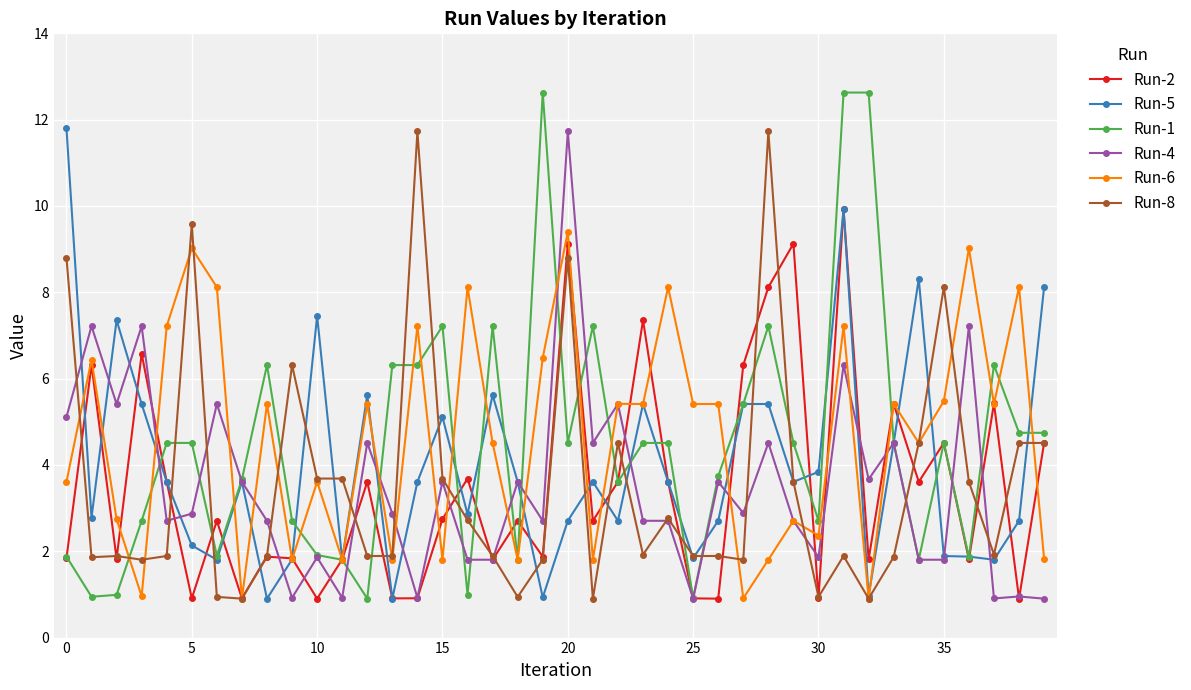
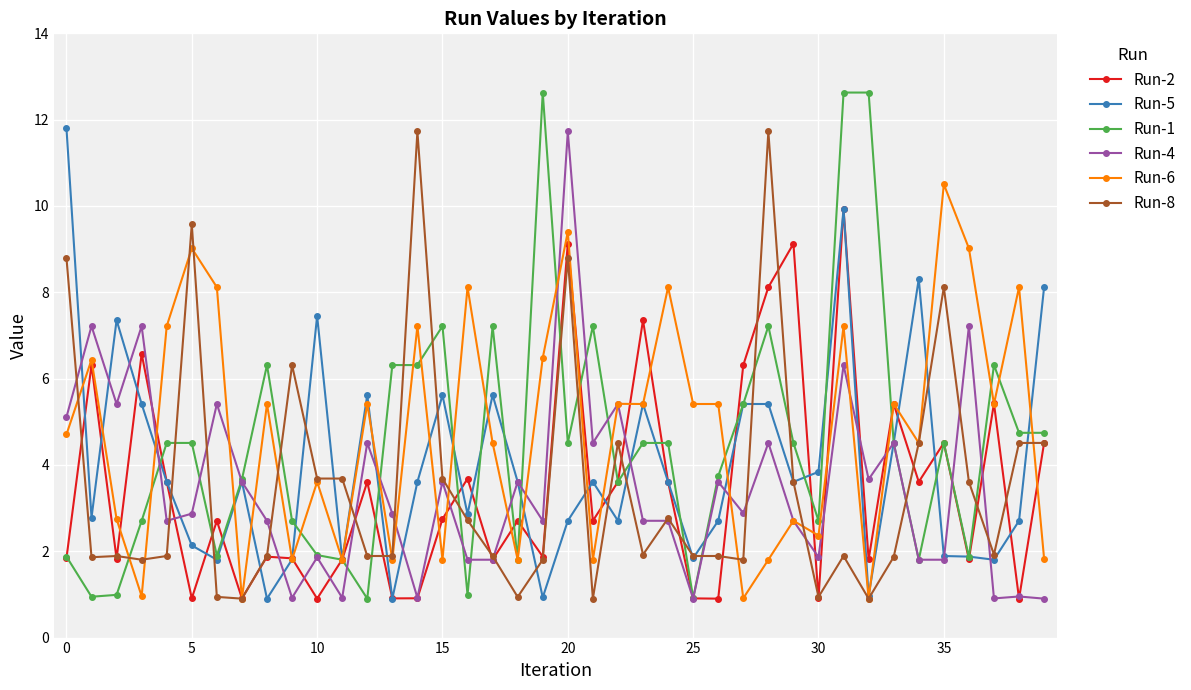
Run-6, 0: 3.6 -> 4.7
Run-5, 15: 5.1 -> 5.6
Run-6, 35: 5.5 -> 10.5
